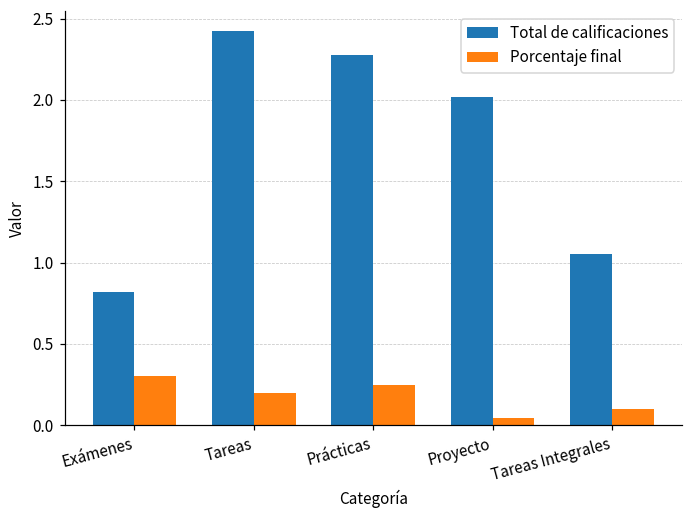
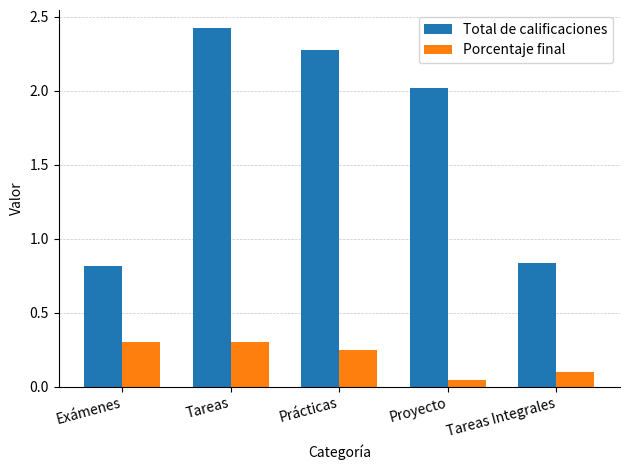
Porcentaje final, Tareas: 0.2 -> 0.3
Total de calificaciones, Tareas Integrales: 1.05 -> 0.83
